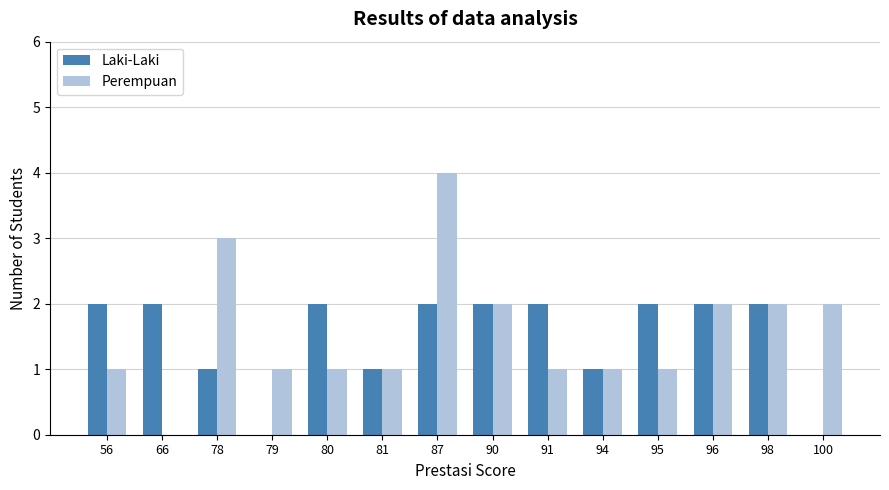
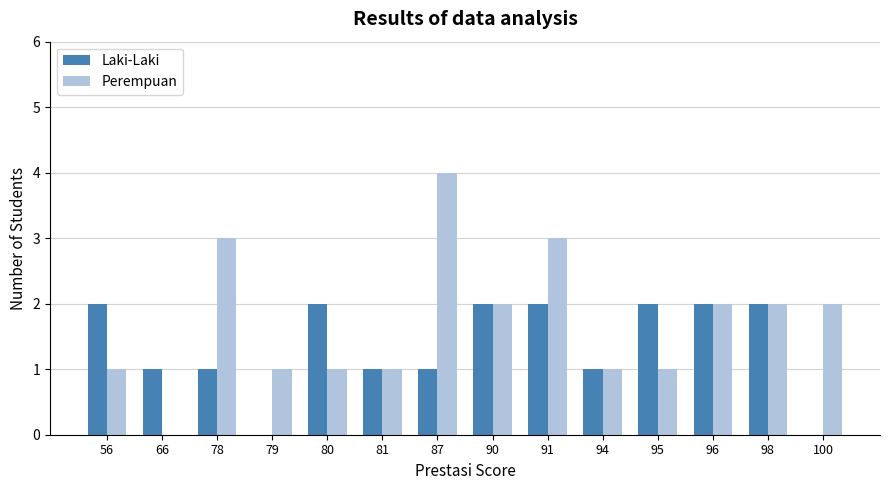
Laki-Laki, 66: 2 -> 1
Laki-Laki, 87: 2 -> 1
Perempuan, 91: 1 -> 3
